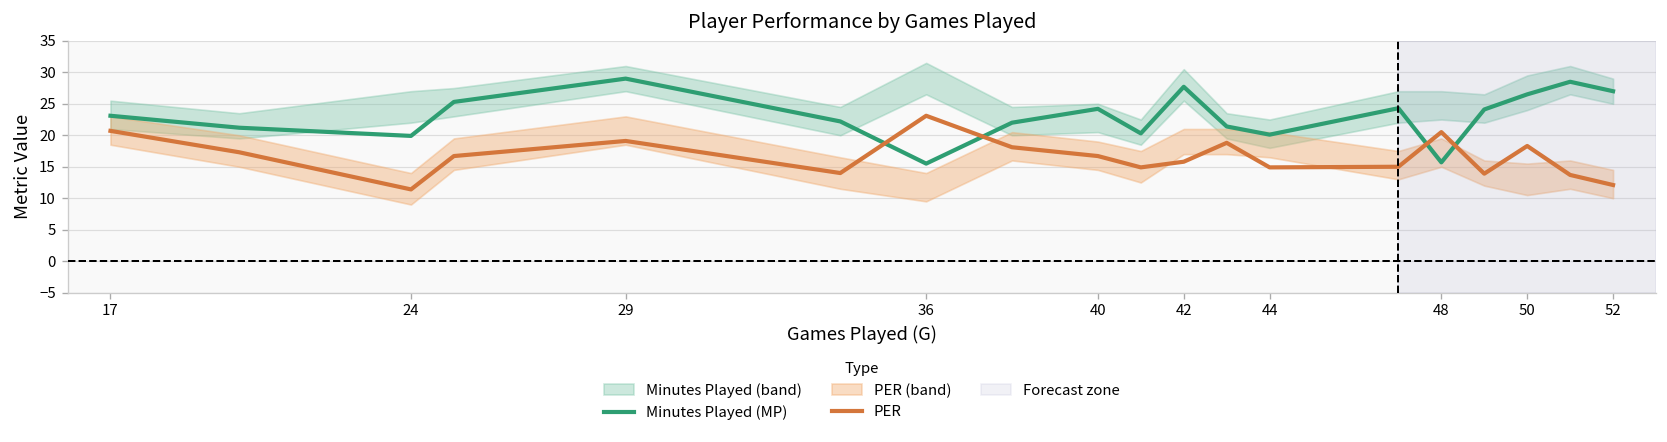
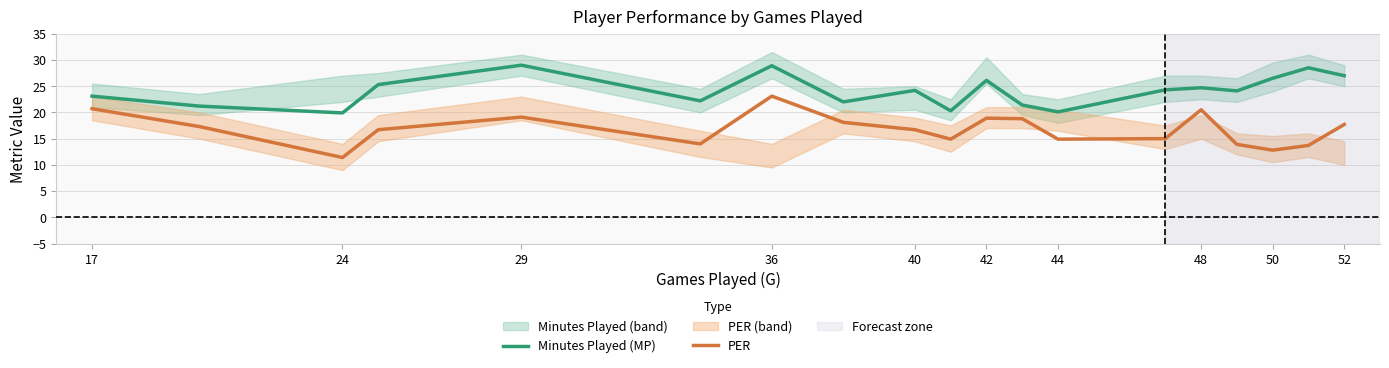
Minutes Played (MP), 36: 16 -> 29
Minutes Played (MP), 42: 28 -> 26
PER, 42: 16 -> 19
Minutes Played (MP), 48: 16 -> 25
PER, 50: 18 -> 13
PER, 52: 12 -> 18
